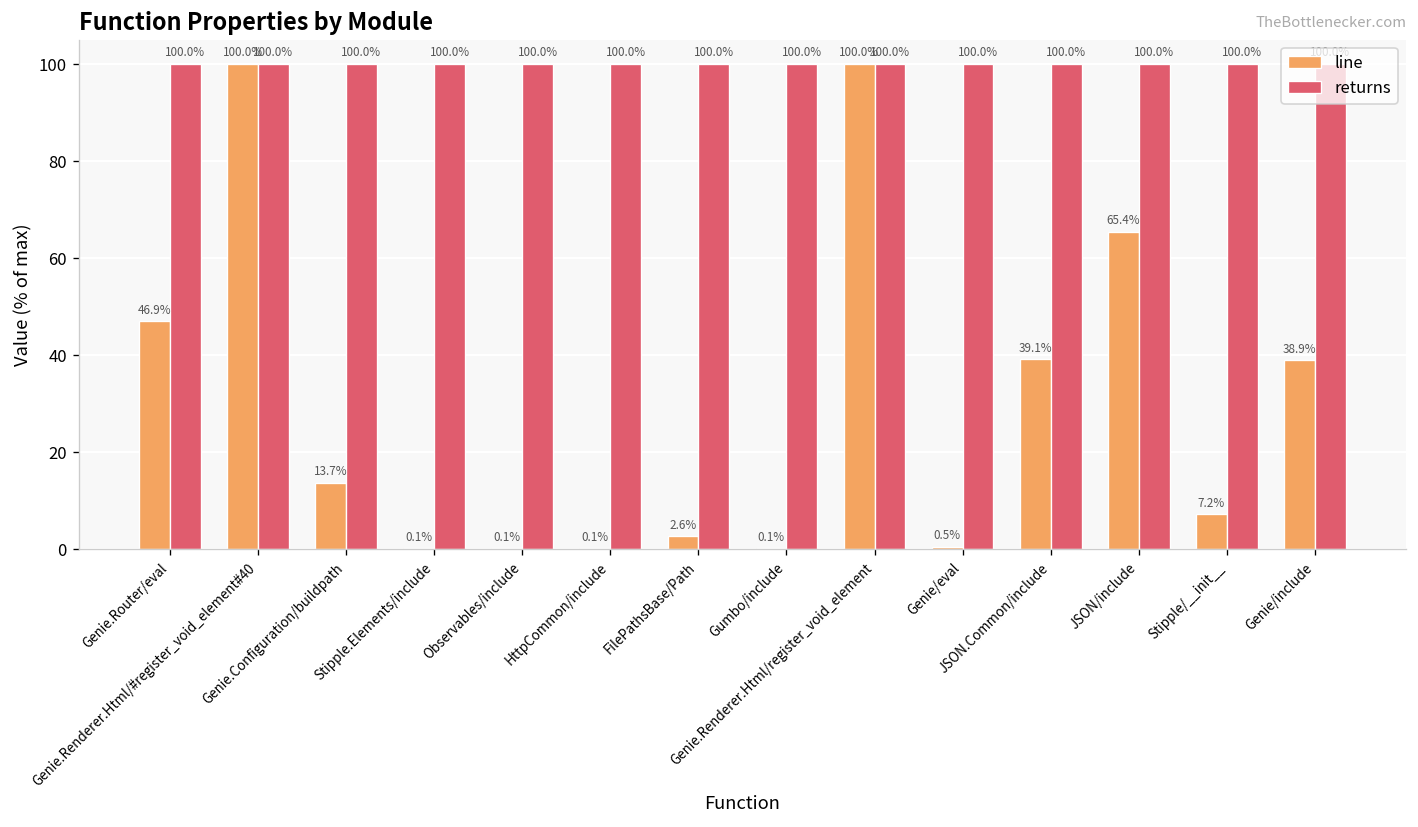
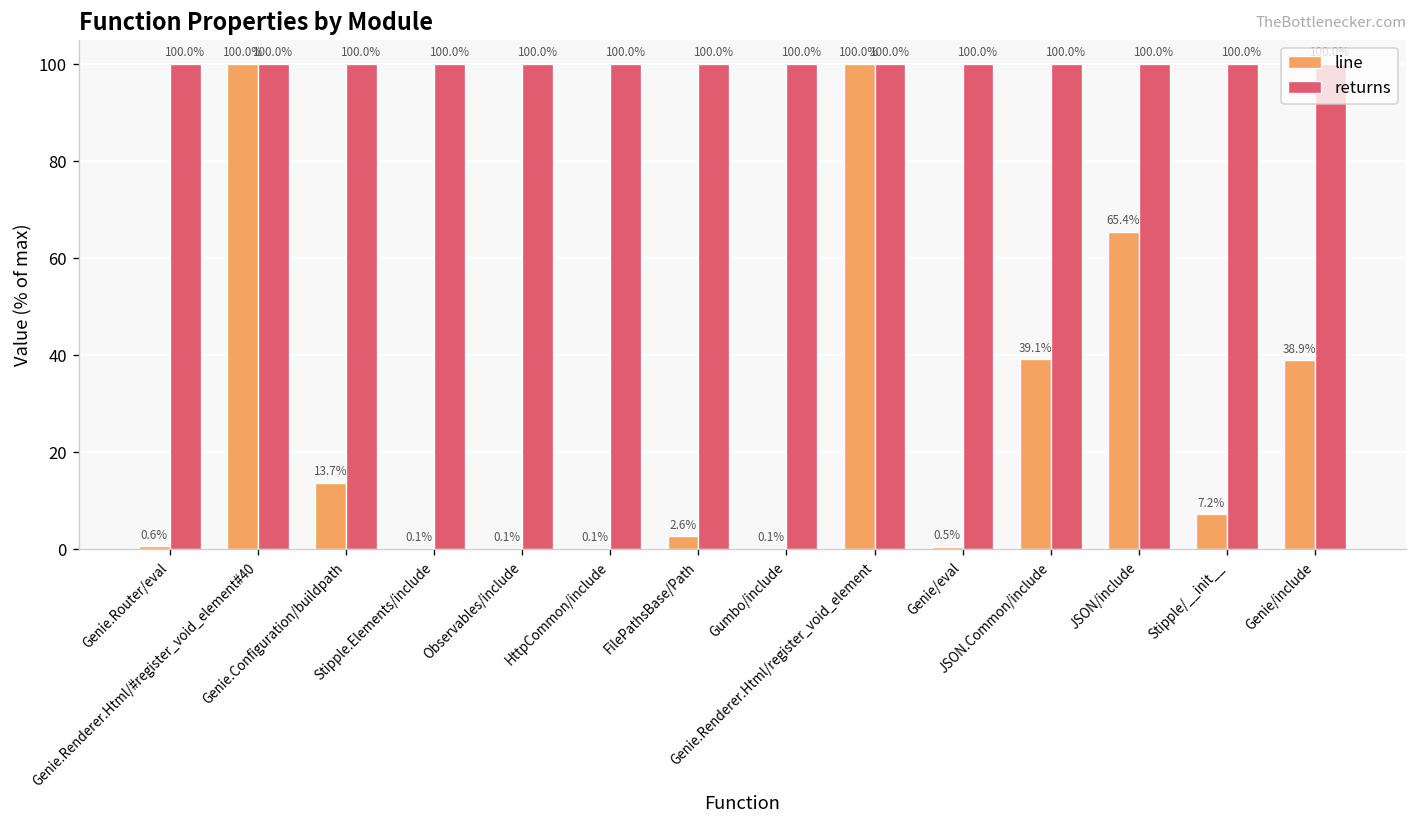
line, Genie.Router/eval: 46.9% -> 0.6%
